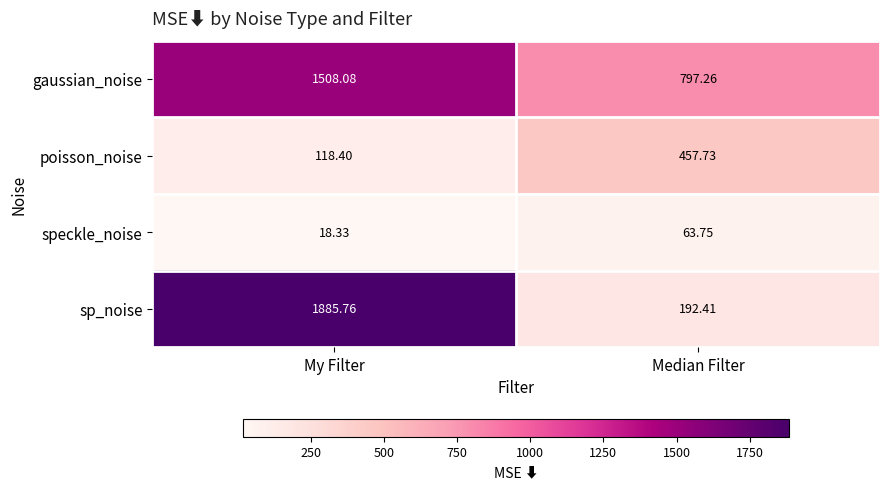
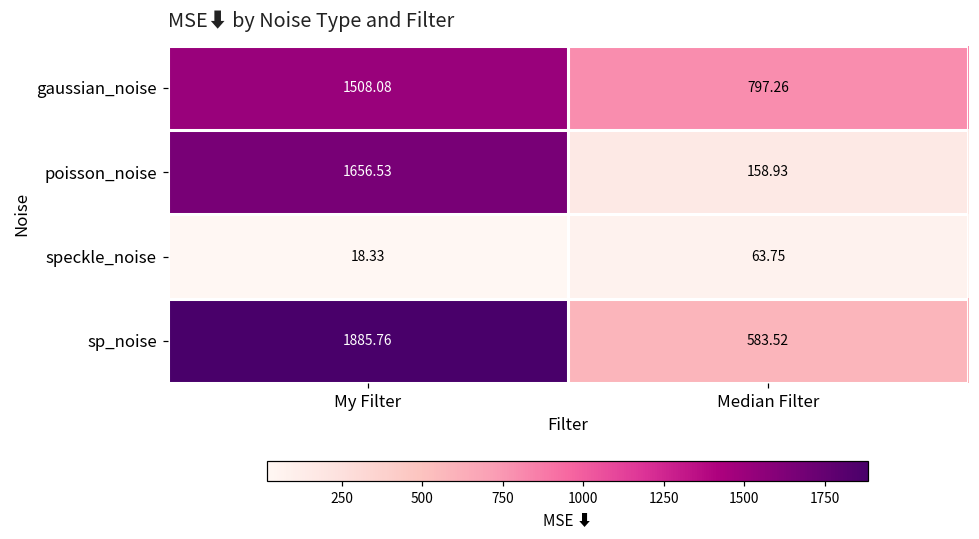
poisson_noise, My Filter: 118.40 -> 1656.53
poisson_noise, Median Filter: 457.73 -> 158.93
sp_noise, Median Filter: 192.41 -> 583.52
